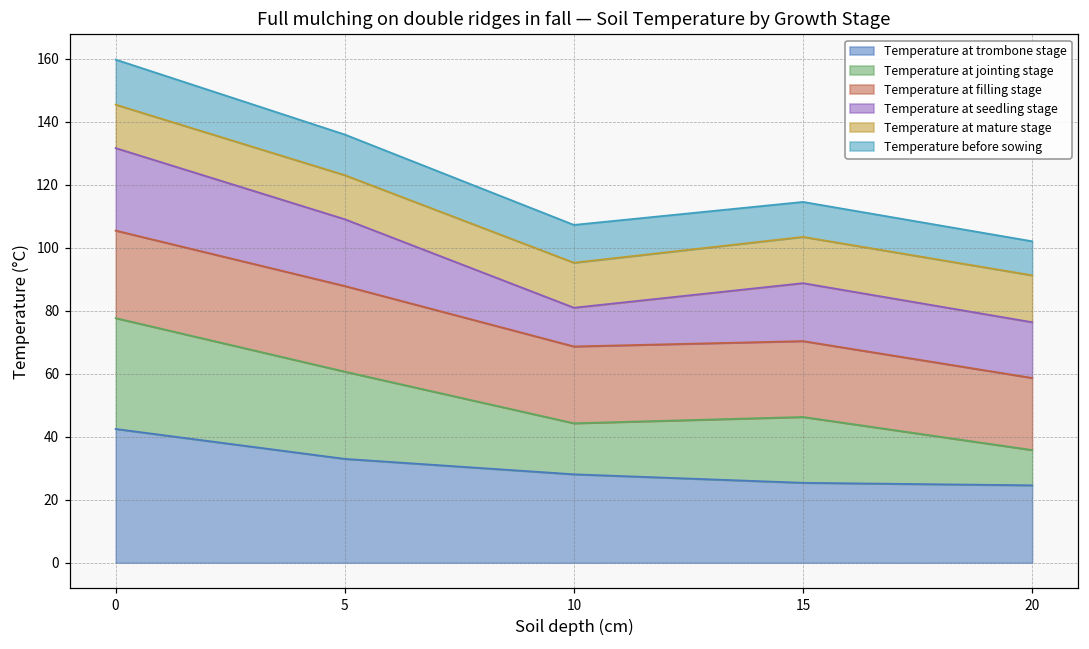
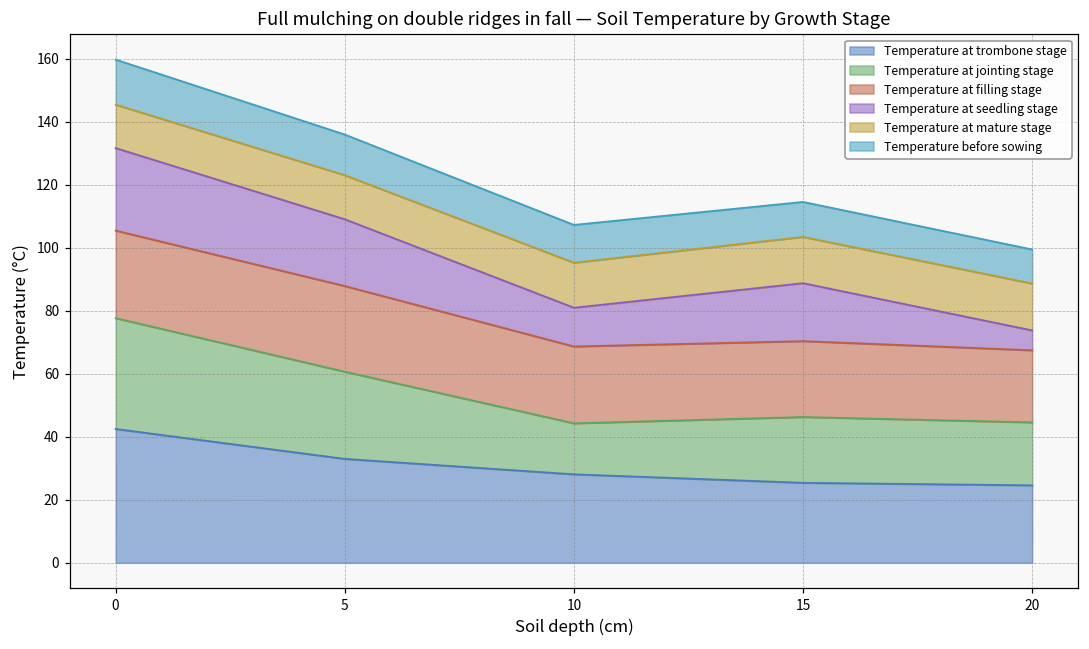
Temperature at jointing stage, 20: 11 -> 20
Temperature at seedling stage, 20: 18 -> 6
